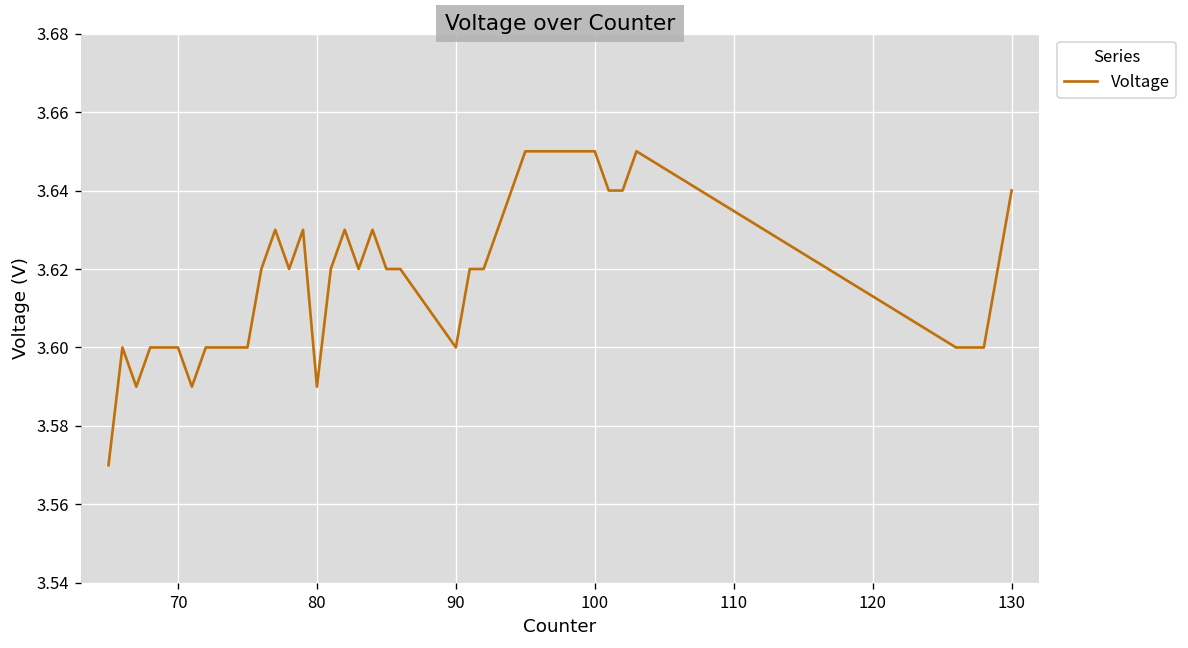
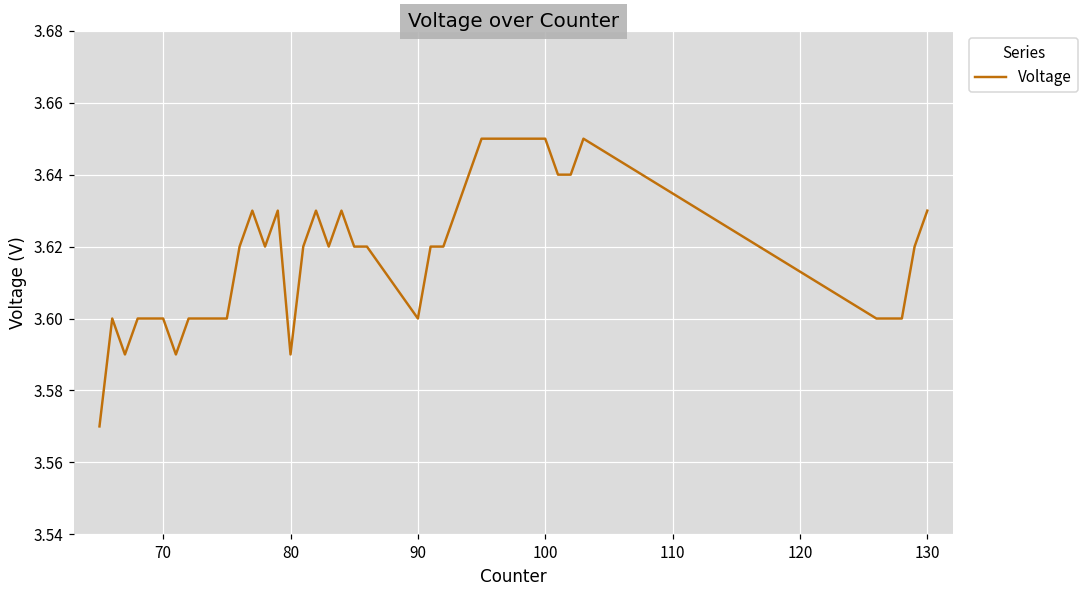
130: 3.64 -> 3.63
